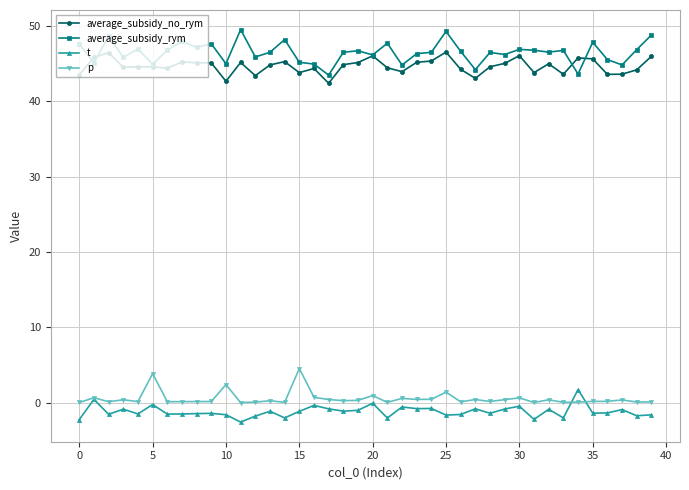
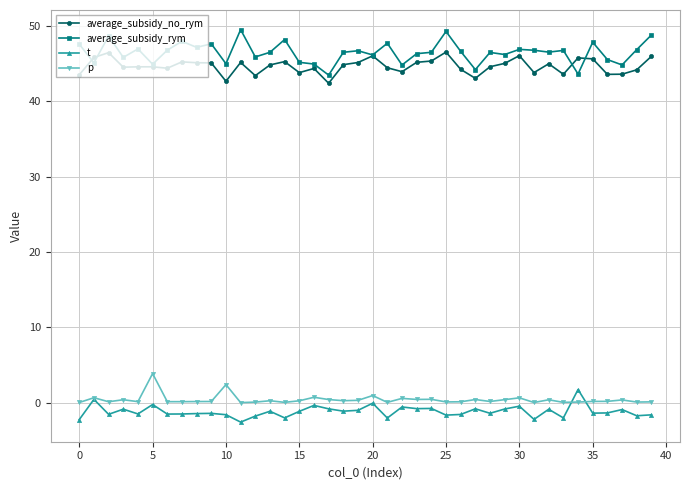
p, 15: 5 -> 0
p, 25: 1 -> 0
